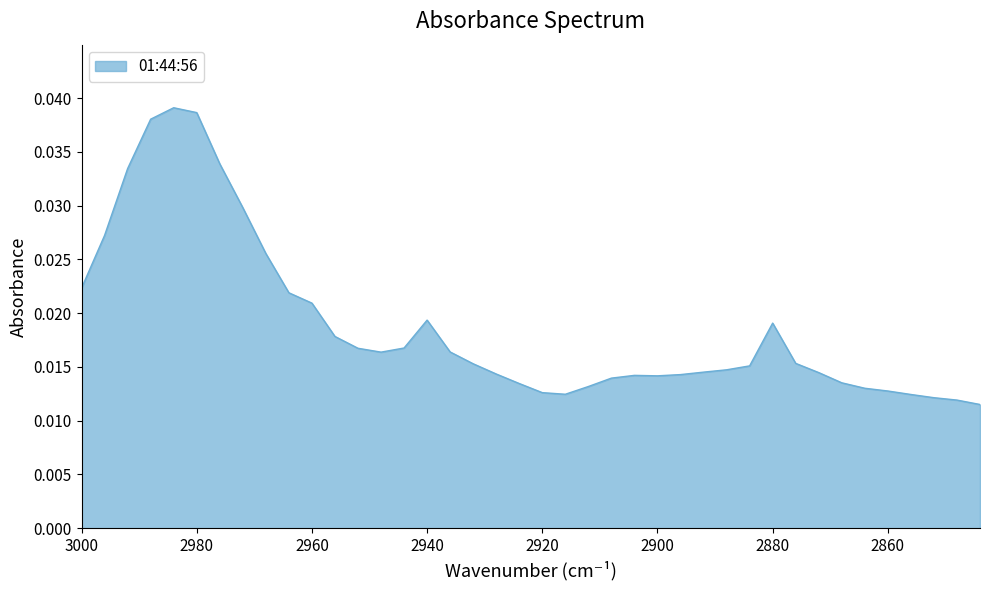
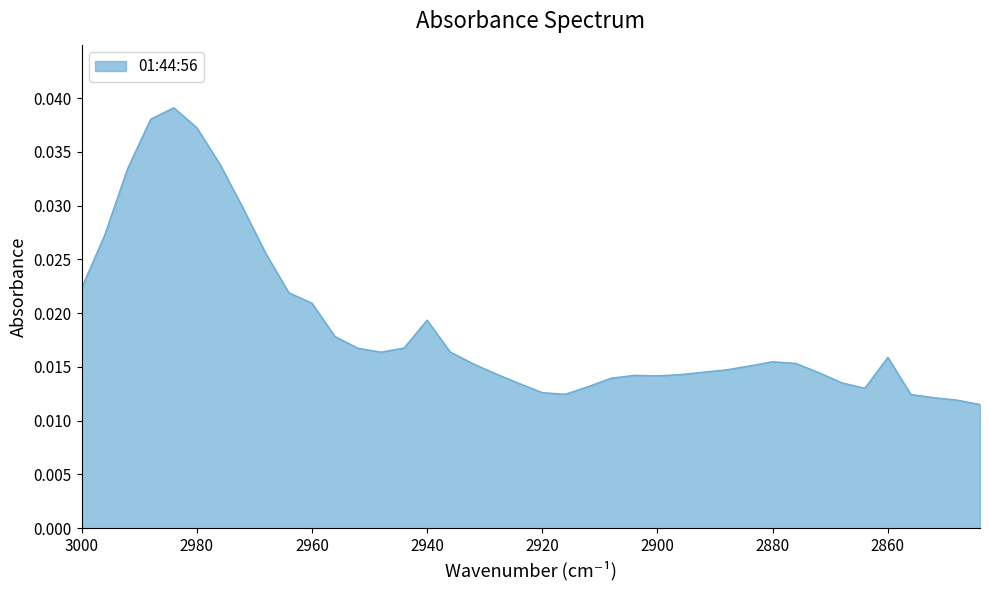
2980: 0.0386 -> 0.0373
2880: 0.0191 -> 0.0155
2860: 0.0128 -> 0.0159
